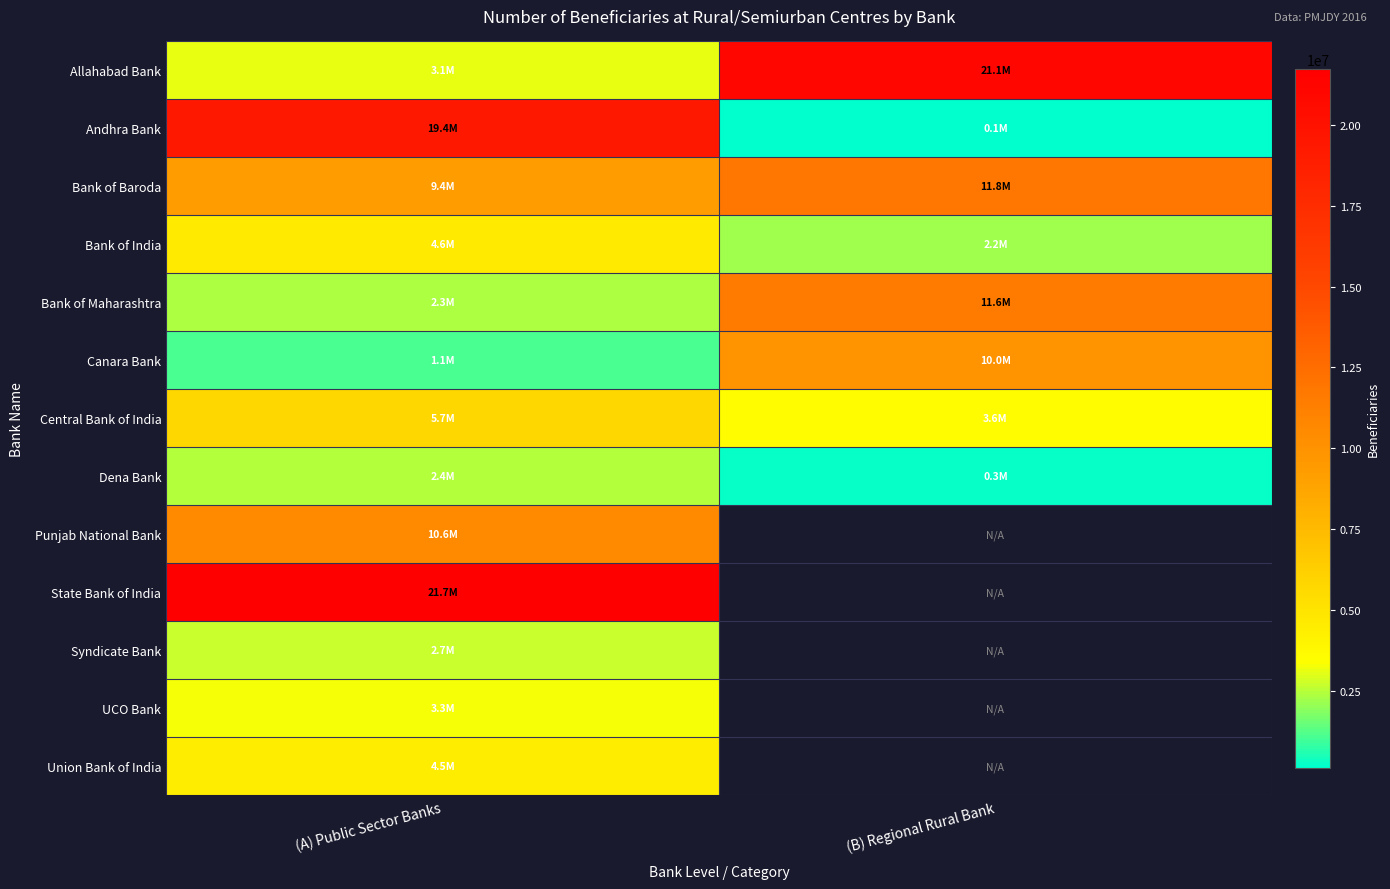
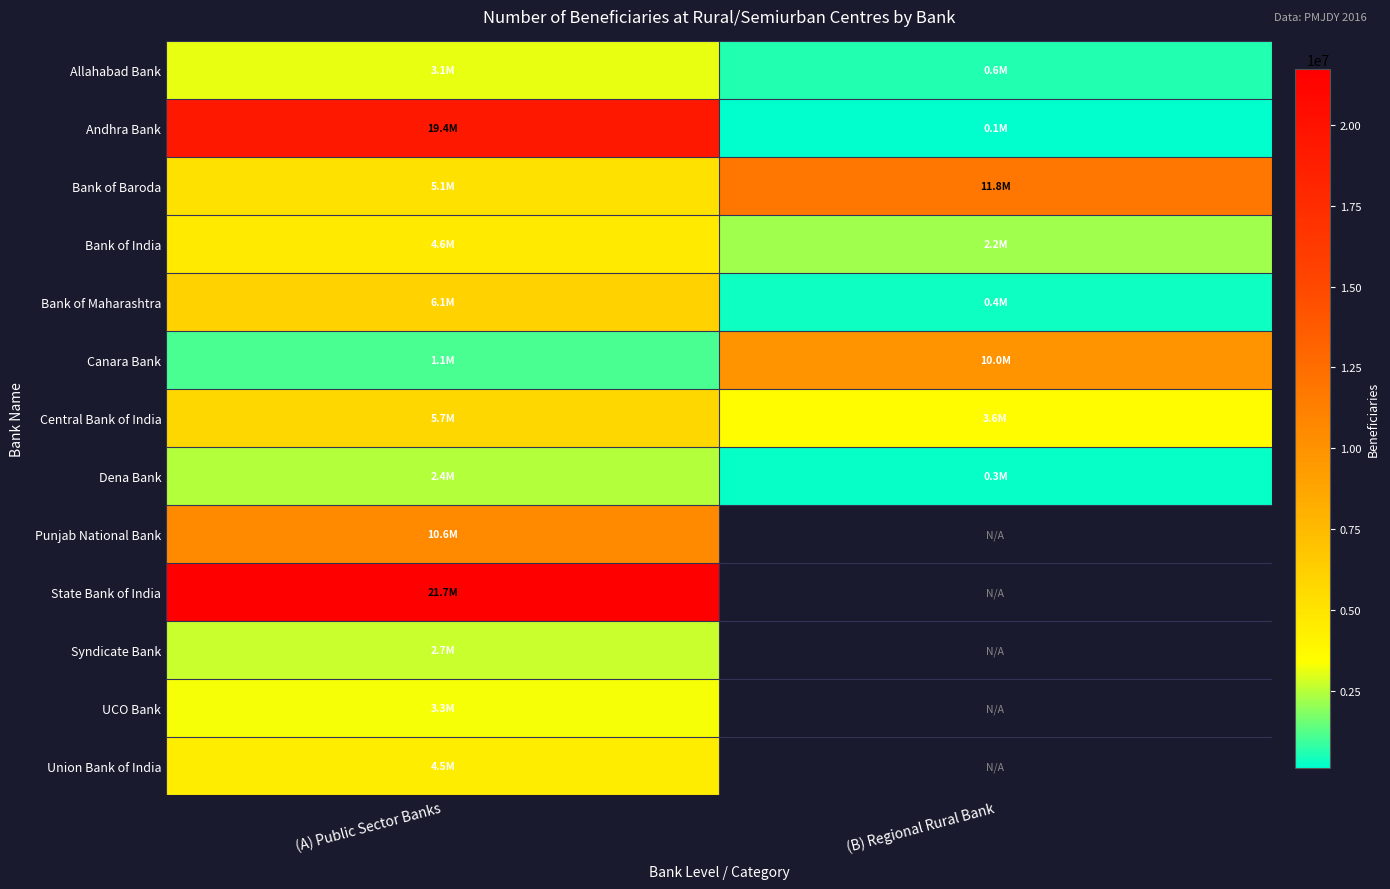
Allahabad Bank, (B) Regional Rural Bank: 21.1M -> 0.6M
Bank of Baroda, (A) Public Sector Banks: 9.4M -> 5.1M
Bank of Maharashtra, (A) Public Sector Banks: 2.3M -> 6.1M
Bank of Maharashtra, (B) Regional Rural Bank: 11.6M -> 0.4M
